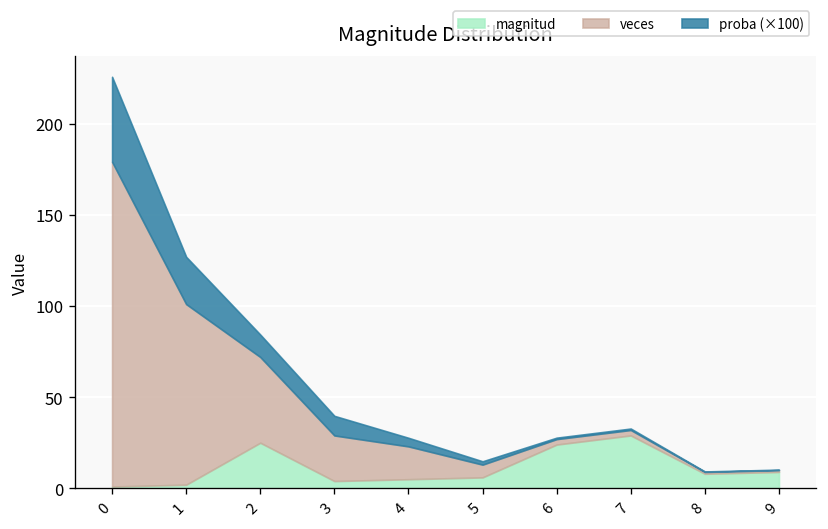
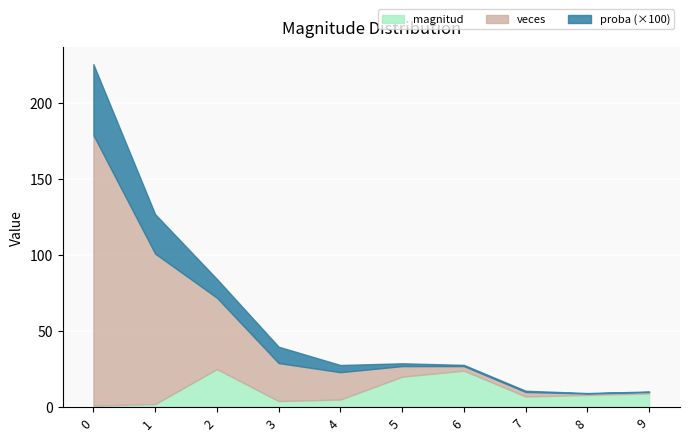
magnitud, 5: 6 -> 20
magnitud, 7: 29 -> 7
